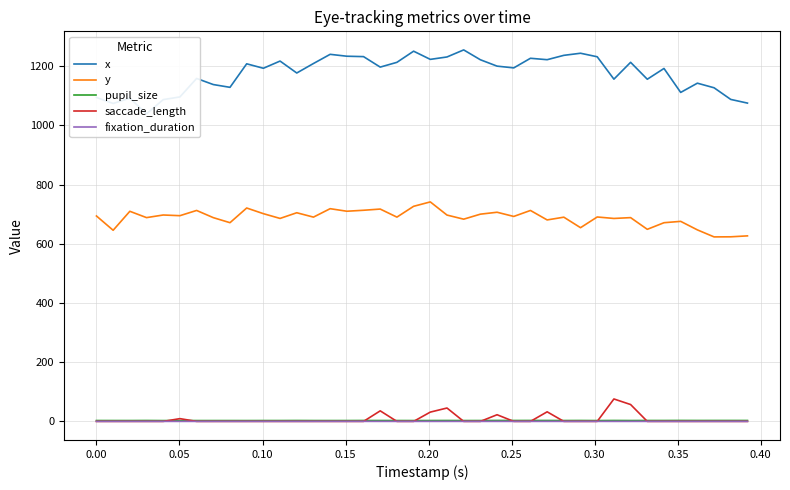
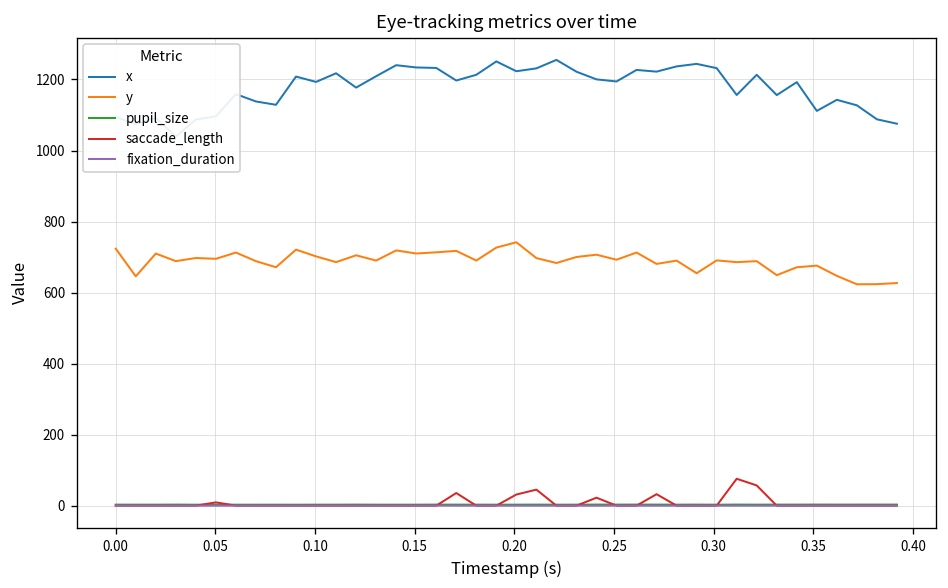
y, 0.00: 690 -> 720
